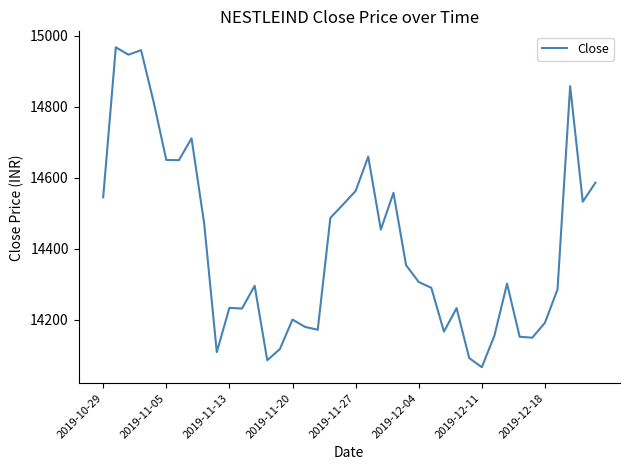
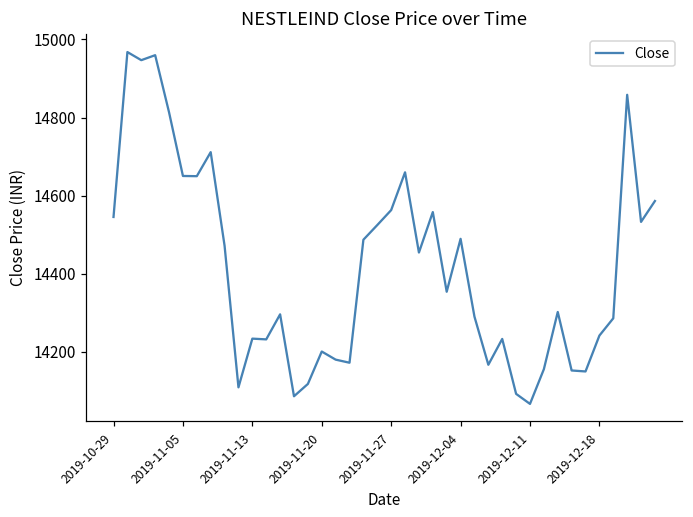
2019-12-04: 14310 -> 14490
2019-12-18: 14190 -> 14240
